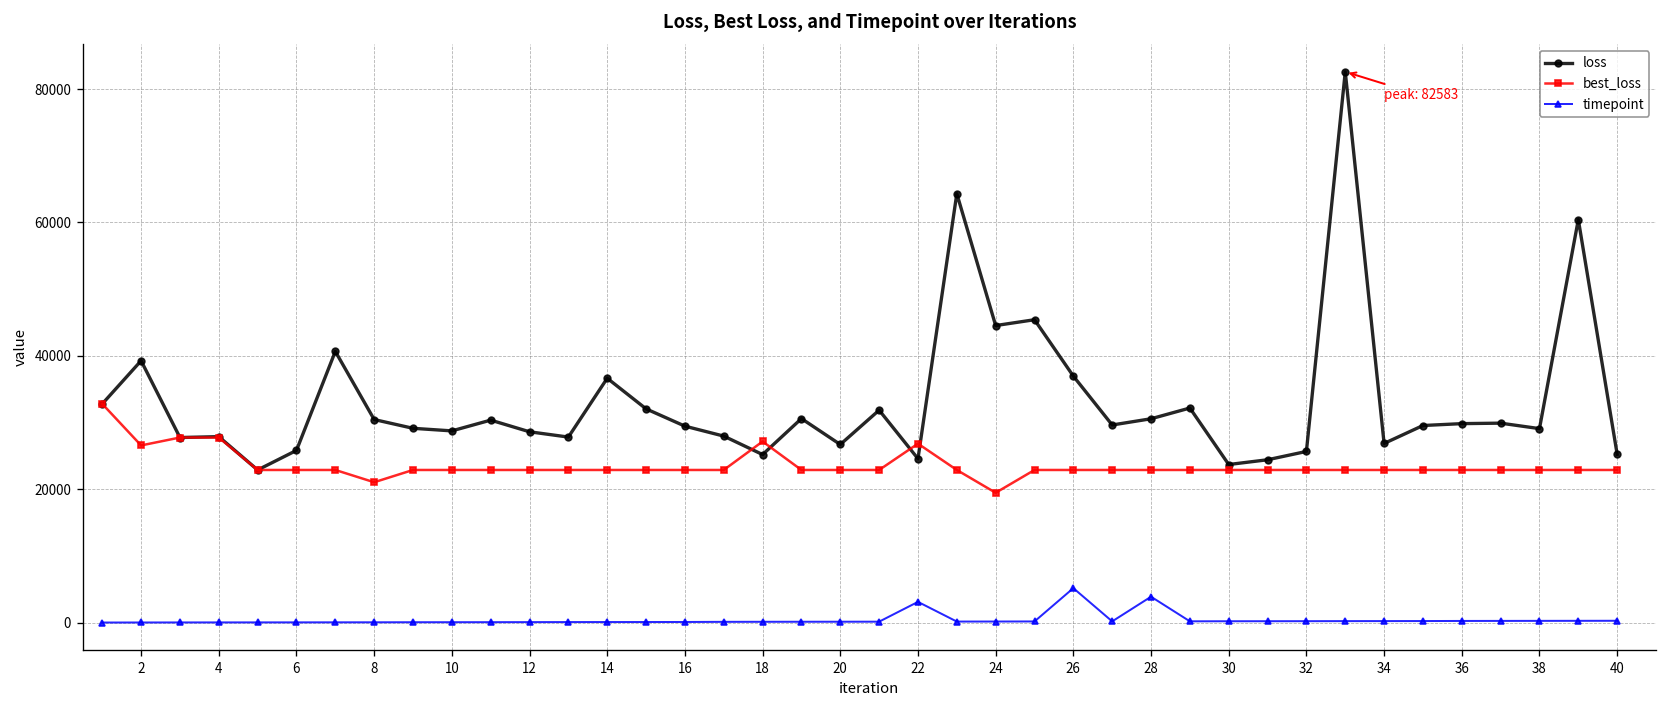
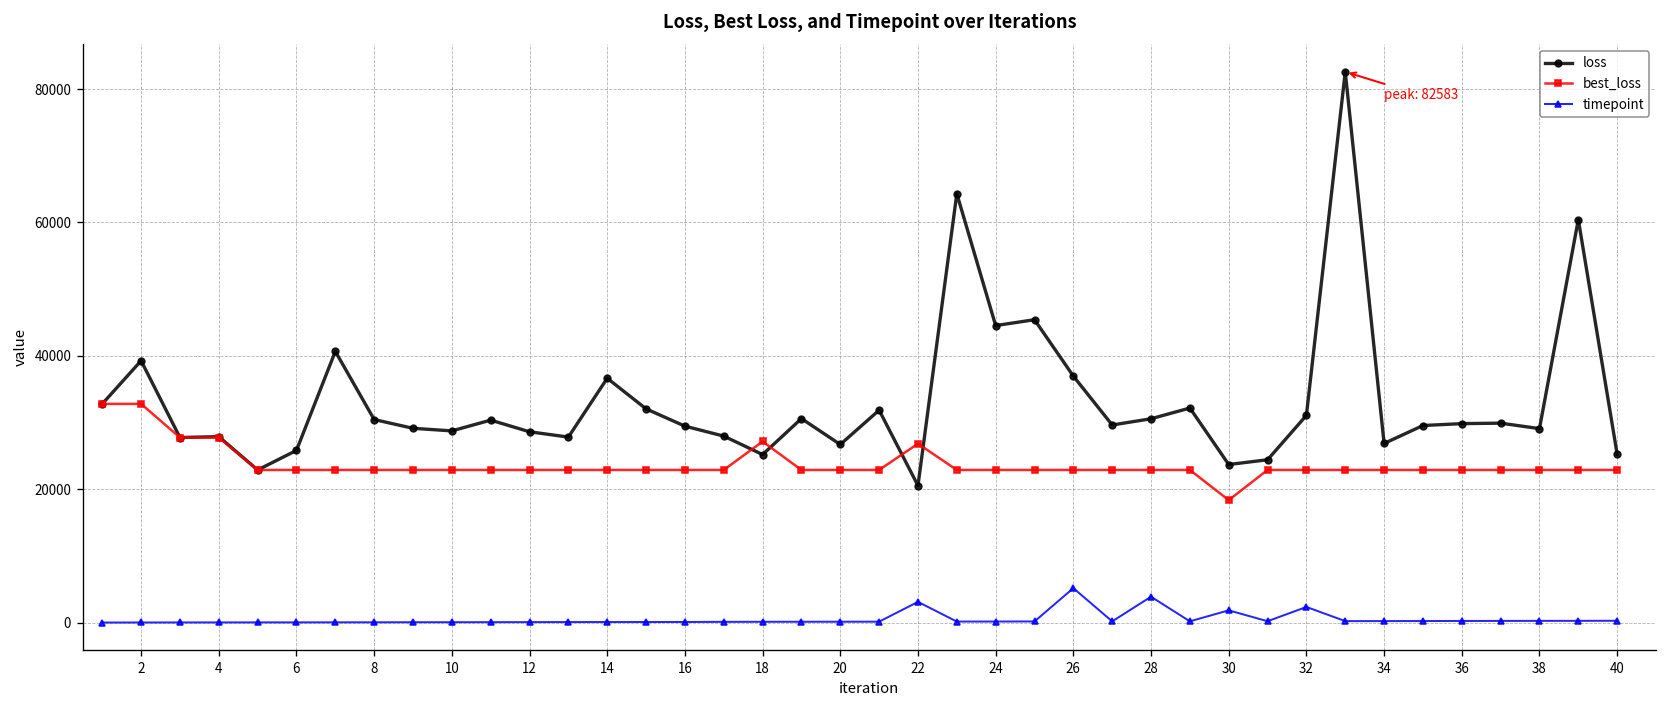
best_loss, 2: 27000 -> 33000
best_loss, 8: 21000 -> 23000
loss, 22: 25000 -> 21000
best_loss, 24: 19000 -> 23000
best_loss, 30: 23000 -> 18000
timepoint, 30: 0 -> 2000
loss, 32: 26000 -> 31000
timepoint, 32: 0 -> 2000
